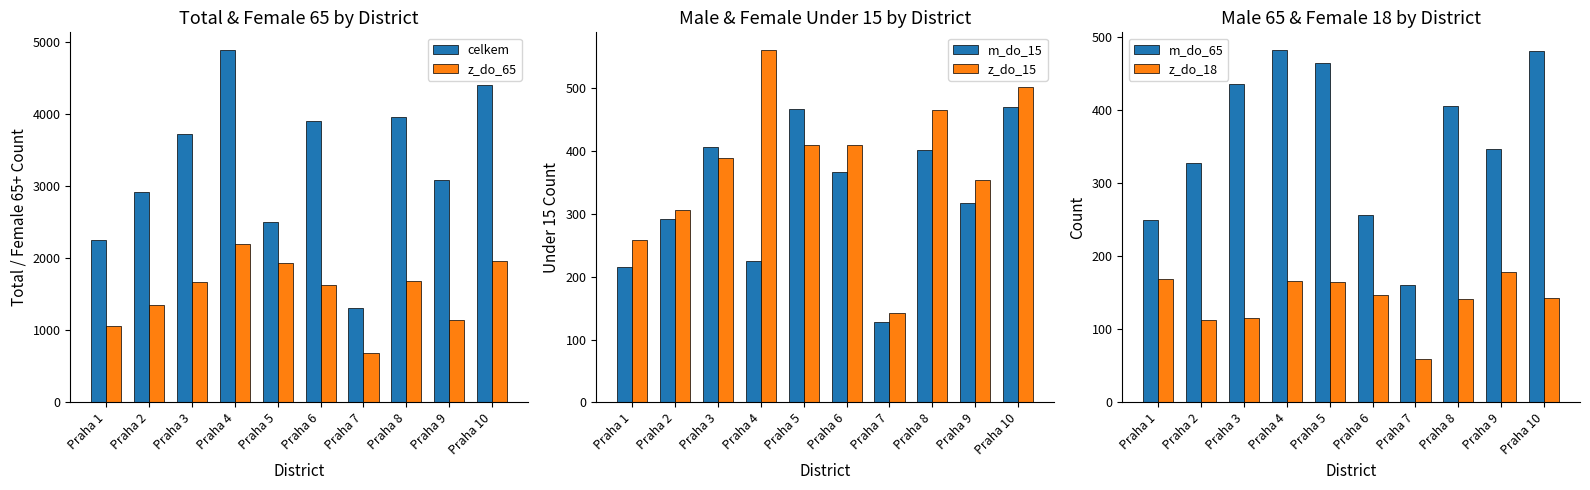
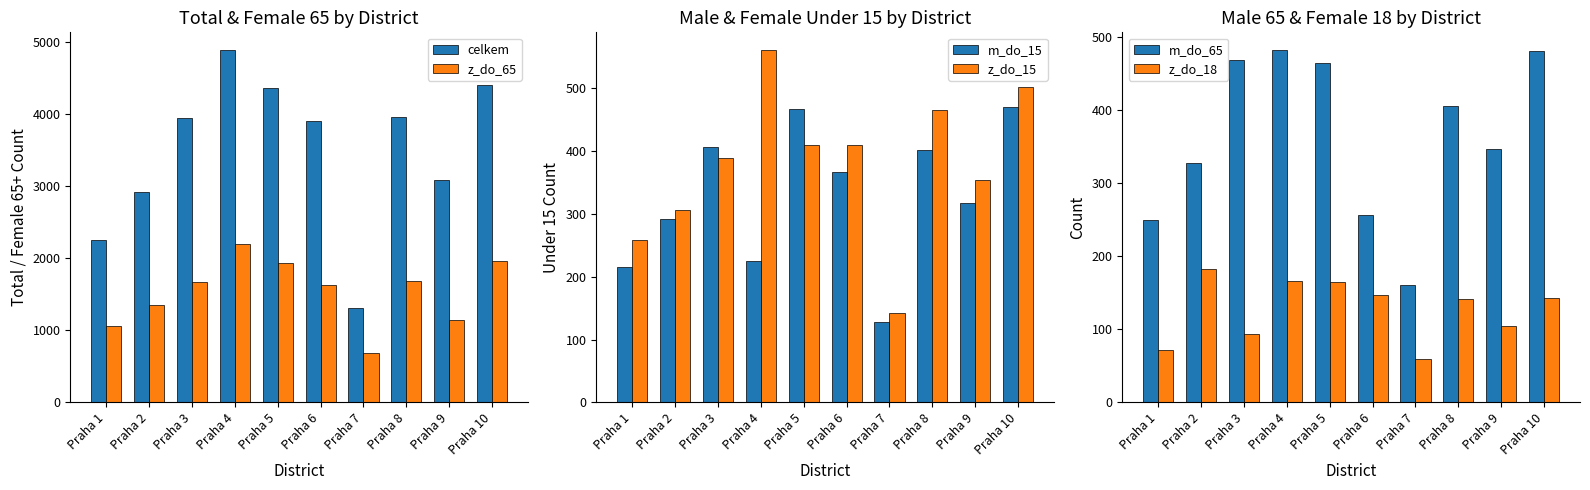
Total & Female 65 by District, celkem, Praha 3: 3700 -> 4000
Total & Female 65 by District, celkem, Praha 5: 2500 -> 4400
Male 65 & Female 18 by District, z_do_18, Praha 1: 170 -> 70
Male 65 & Female 18 by District, z_do_18, Praha 2: 110 -> 180
Male 65 & Female 18 by District, m_do_65, Praha 3: 440 -> 470
Male 65 & Female 18 by District, z_do_18, Praha 3: 120 -> 90
Male 65 & Female 18 by District, z_do_18, Praha 9: 180 -> 110
